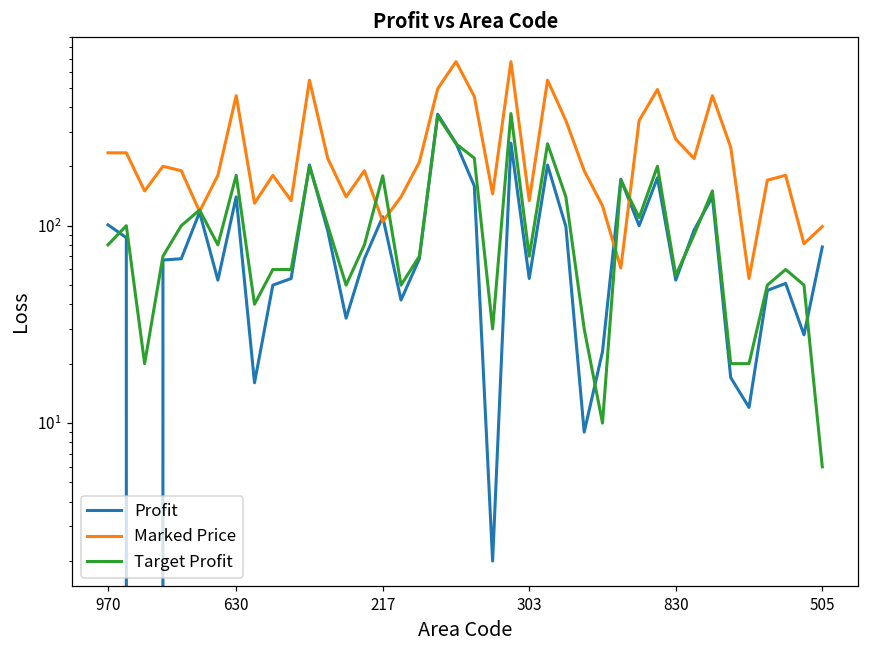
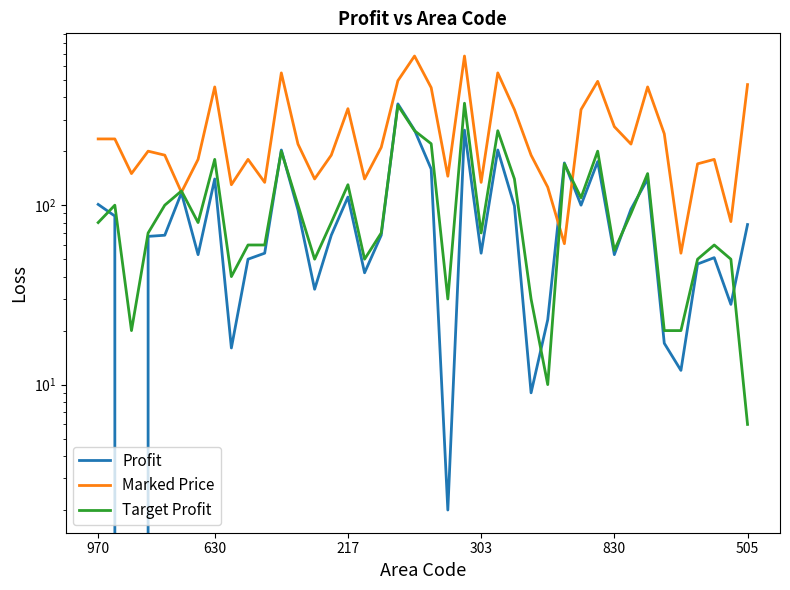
Marked Price, 217: 110 -> 350
Target Profit, 217: 180 -> 130
Marked Price, 505: 100 -> 470
